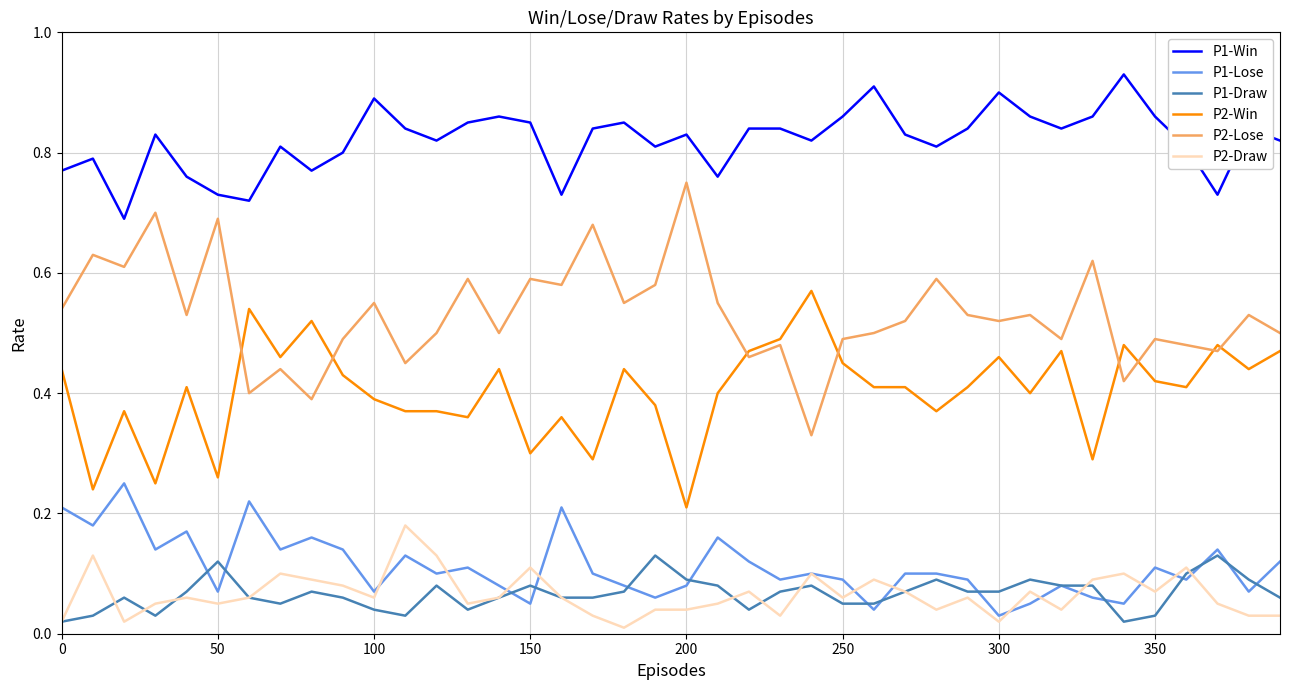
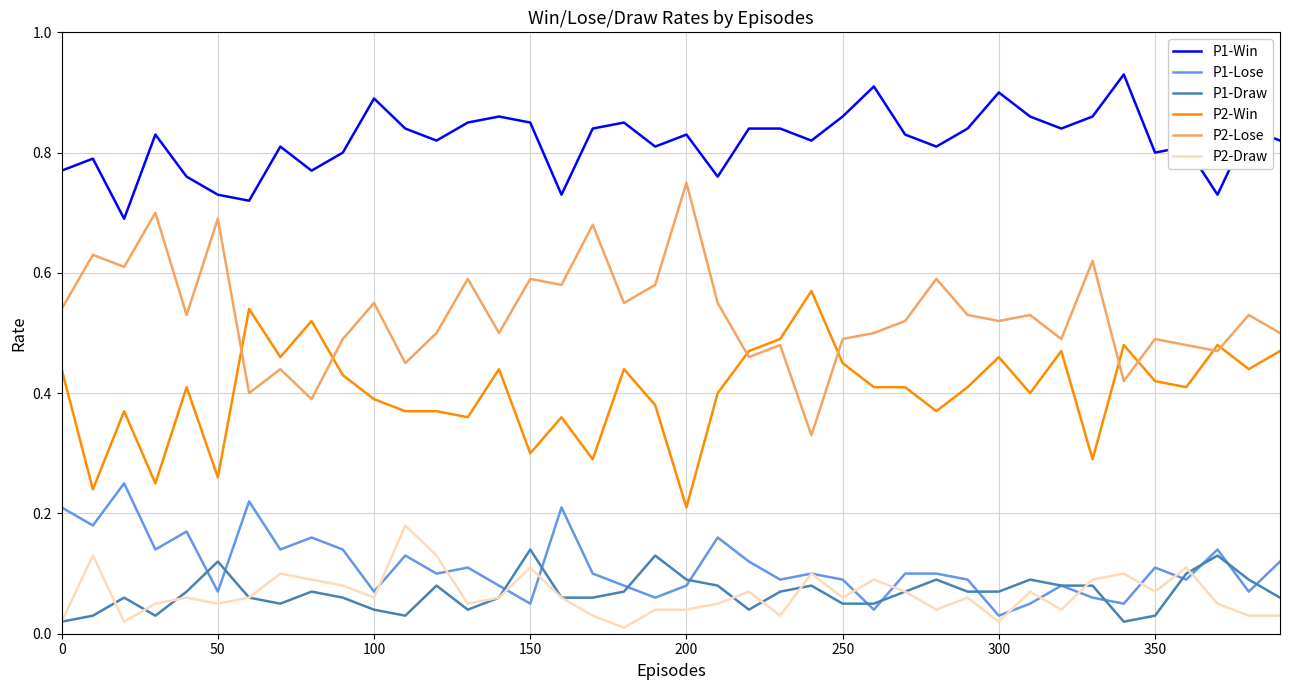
P1-Draw, 150: 0.08 -> 0.14
P1-Win, 350: 0.86 -> 0.80
